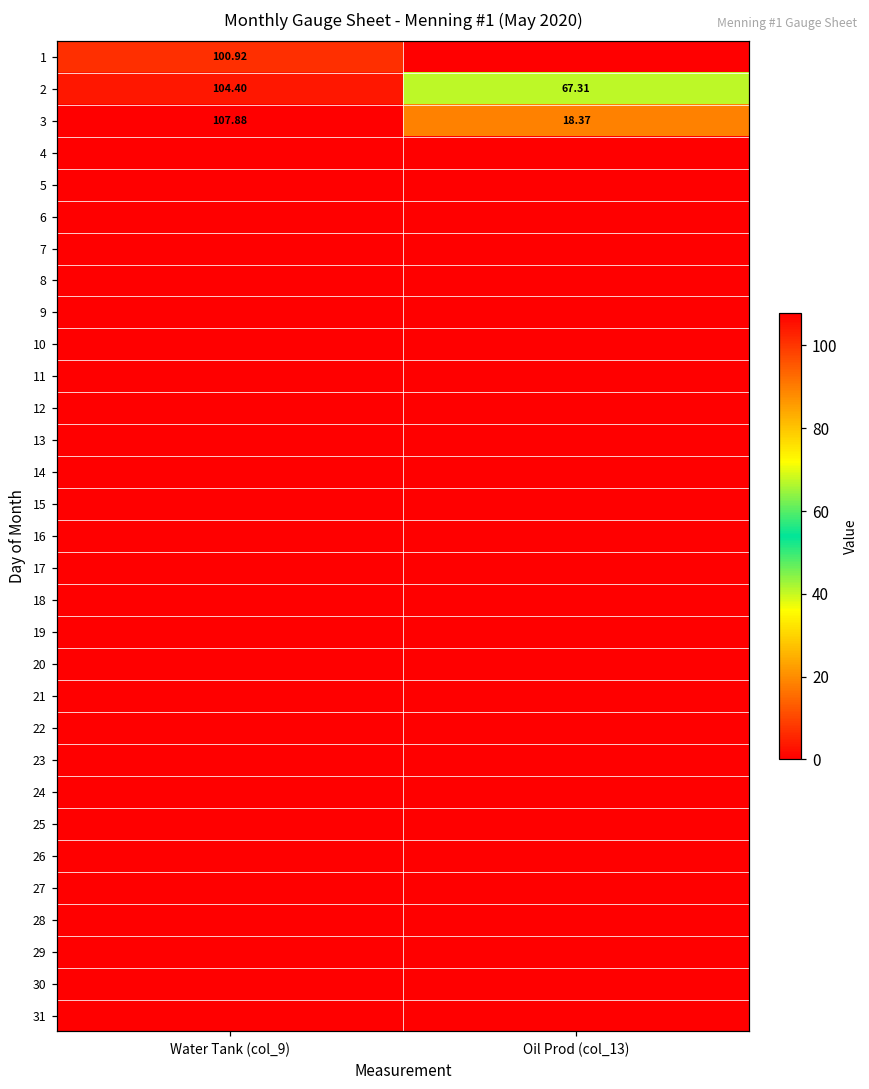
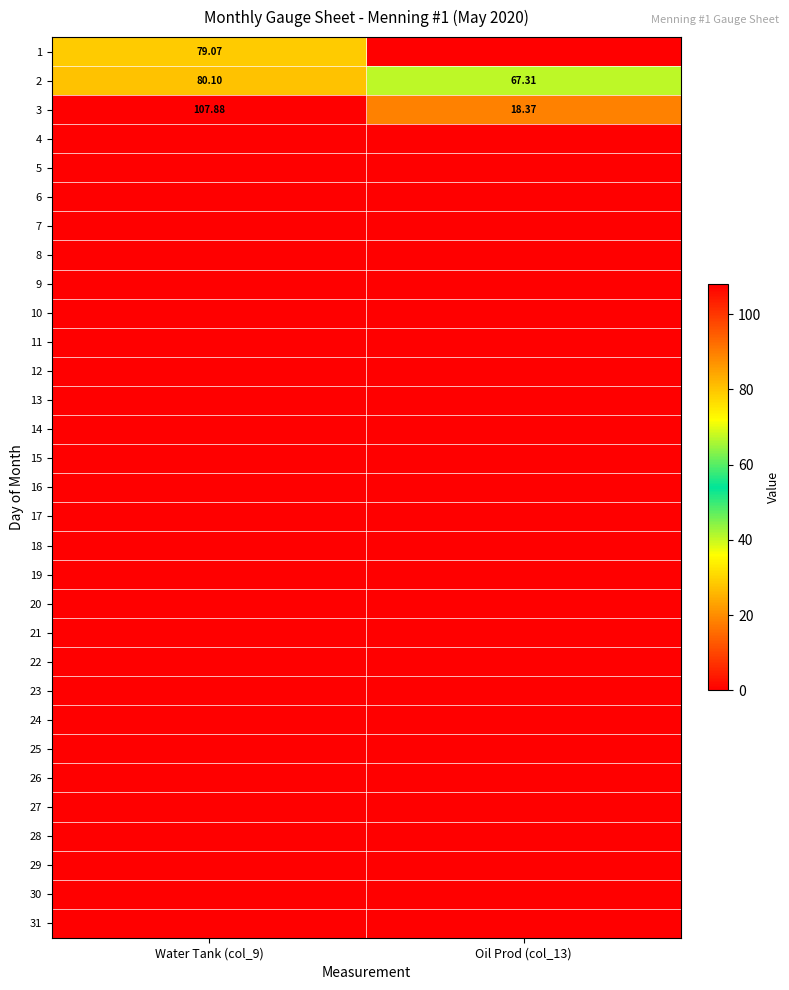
1, Water Tank (col_9): 100.92 -> 79.07
2, Water Tank (col_9): 104.40 -> 80.10
